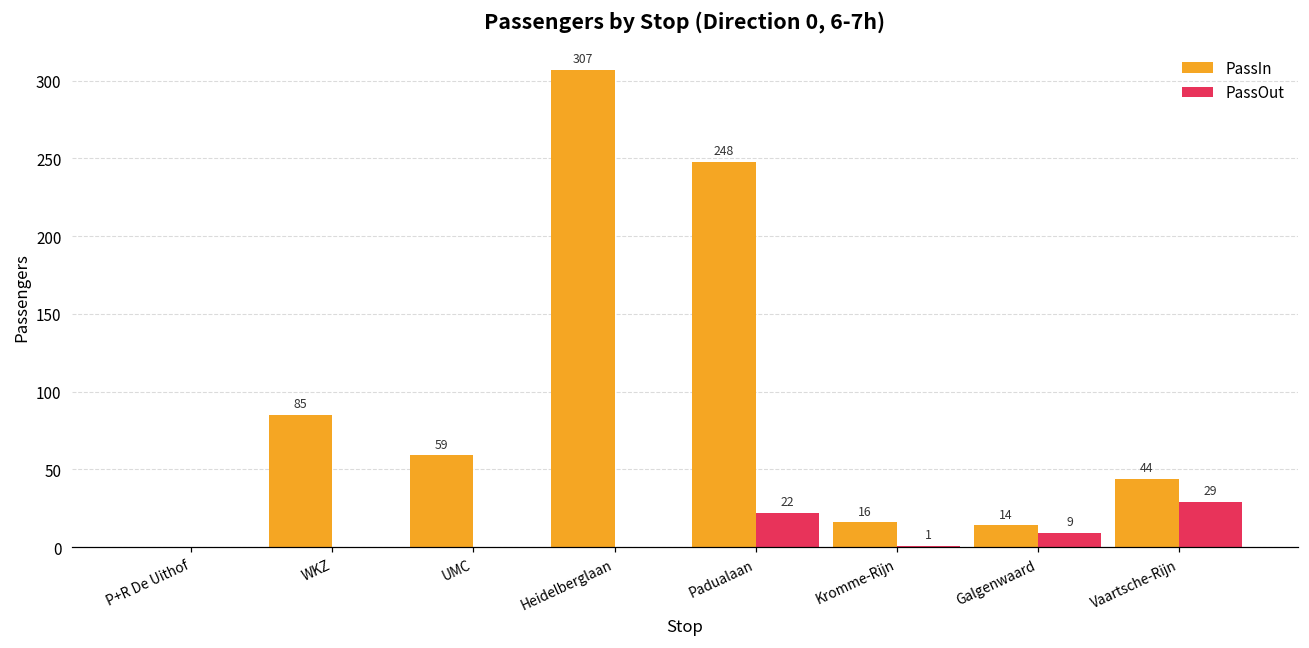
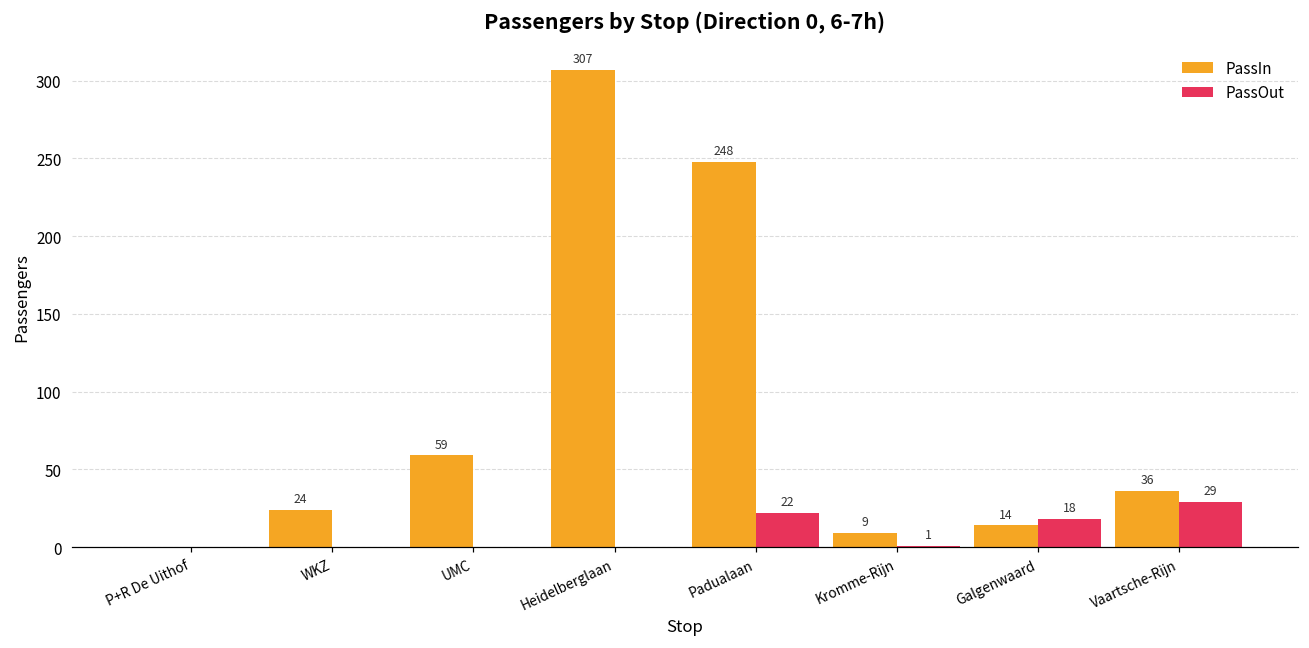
PassIn, WKZ: 85 -> 24
PassIn, Kromme-Rijn: 16 -> 9
PassOut, Galgenwaard: 9 -> 18
PassIn, Vaartsche-Rijn: 44 -> 36
